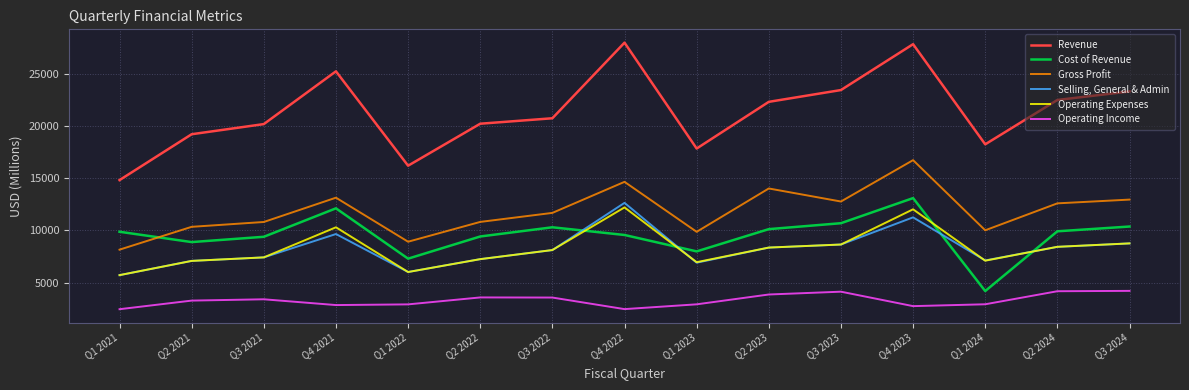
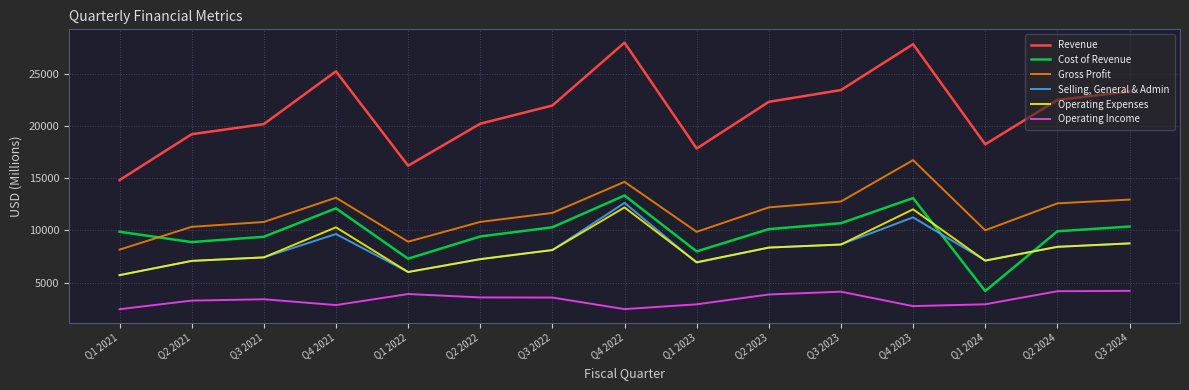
Operating Income, Q1 2022: 2900 -> 3900
Revenue, Q3 2022: 20700 -> 22000
Cost of Revenue, Q4 2022: 9600 -> 13300
Gross Profit, Q2 2023: 14000 -> 12200
